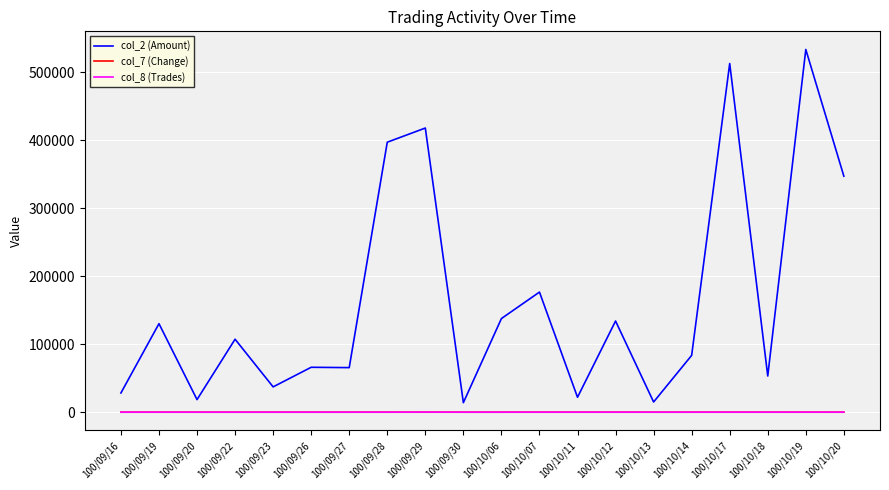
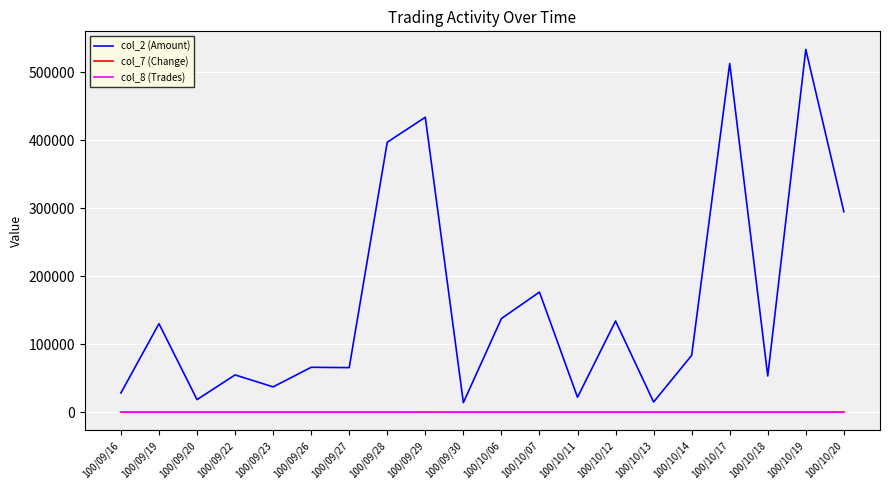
col_2 (Amount), 100/09/22: 110000 -> 50000
col_2 (Amount), 100/09/29: 420000 -> 430000
col_2 (Amount), 100/10/20: 350000 -> 290000
